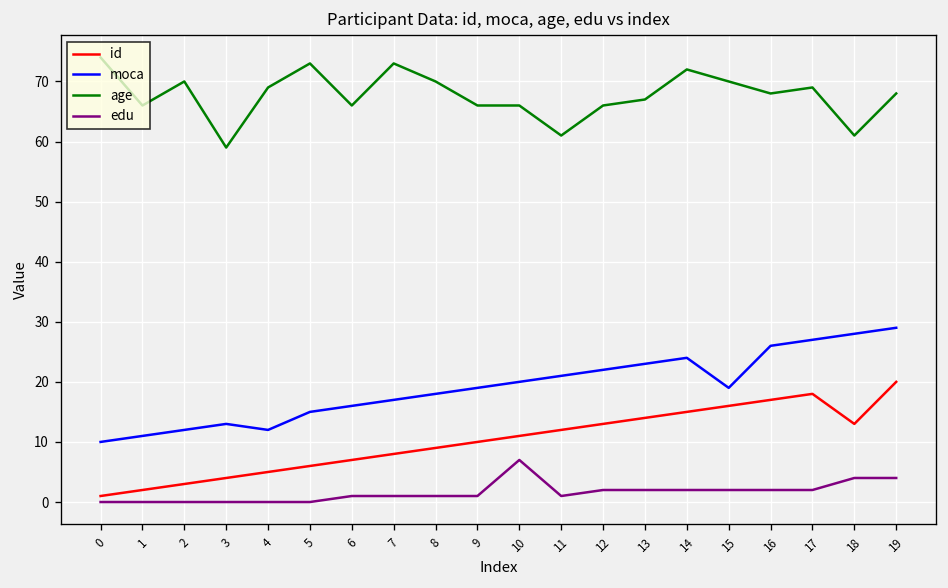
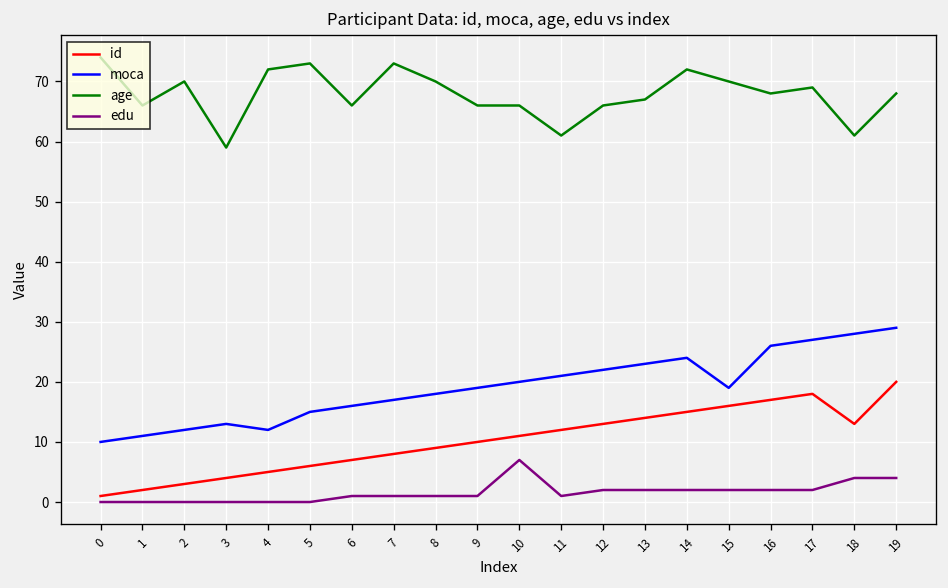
age, 4: 69 -> 72
